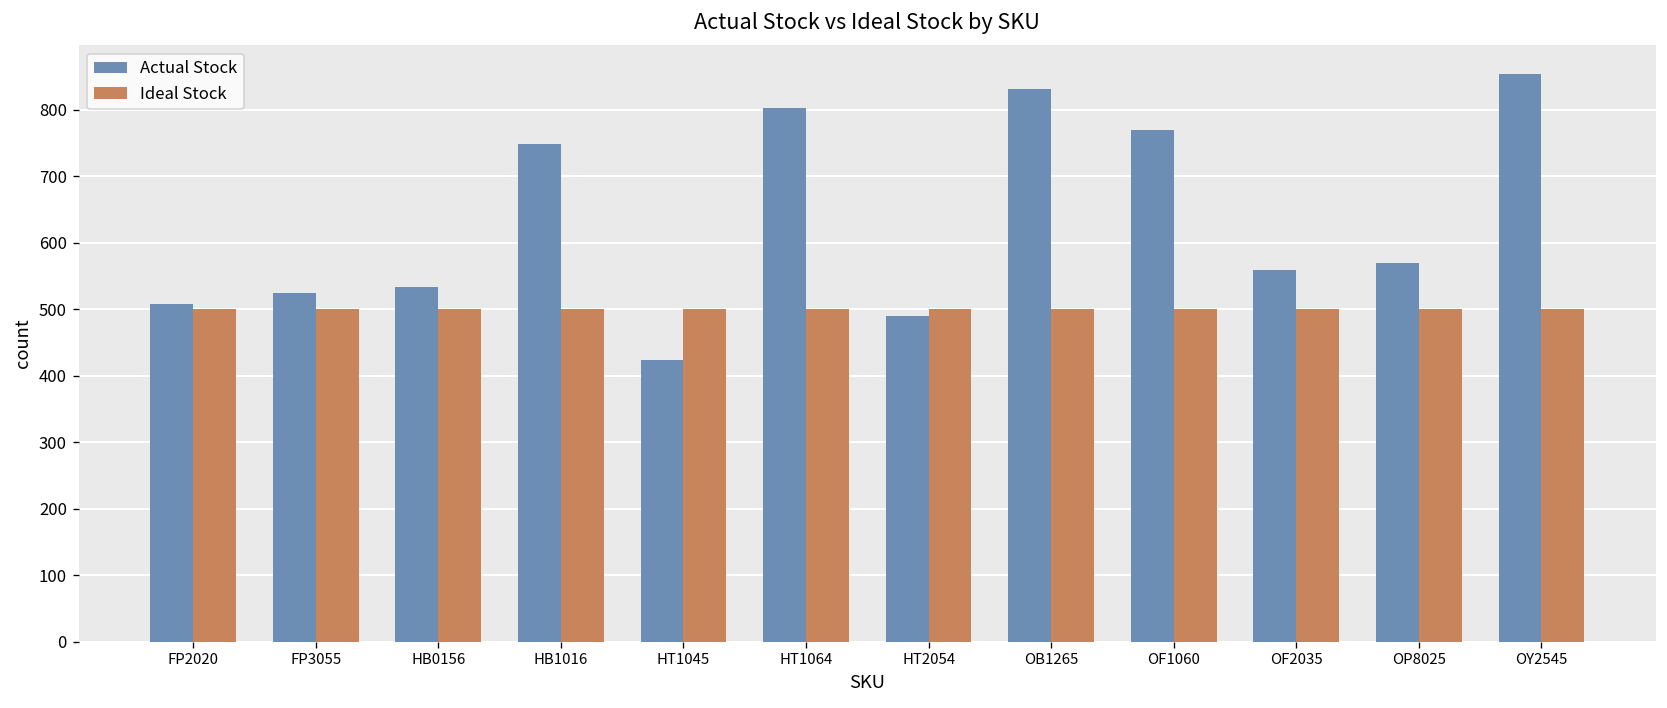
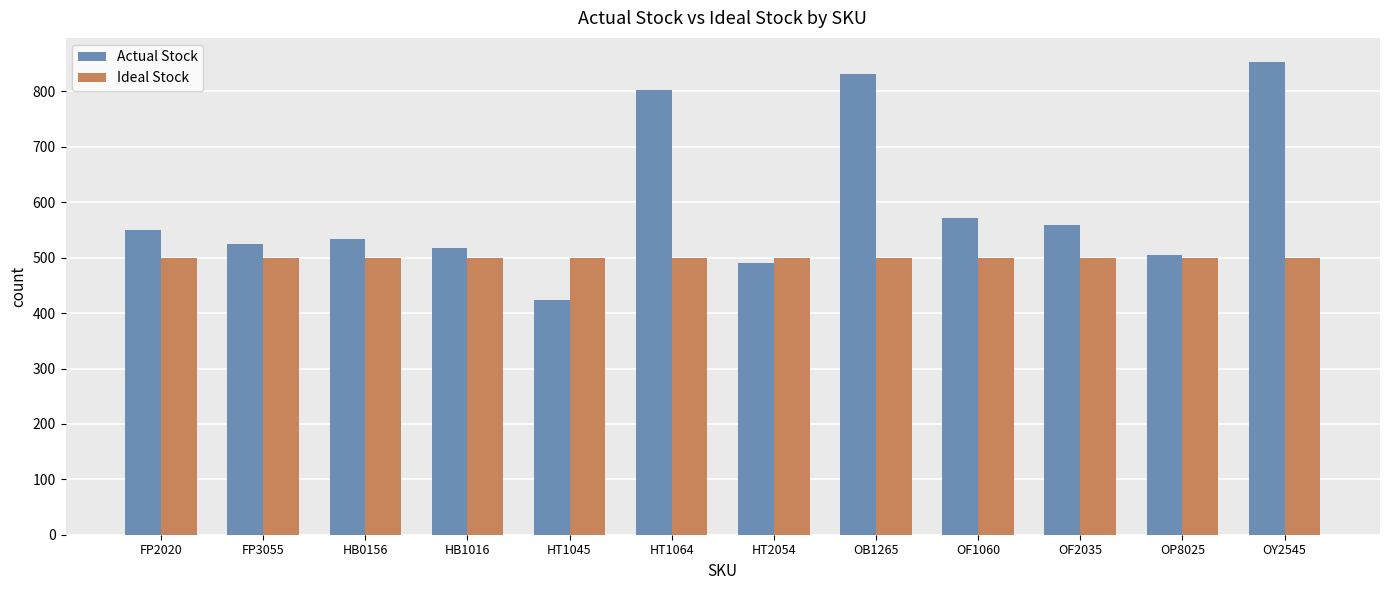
Actual Stock, FP2020: 510 -> 550
Actual Stock, HB1016: 750 -> 520
Actual Stock, OF1060: 770 -> 570
Actual Stock, OP8025: 570 -> 510
